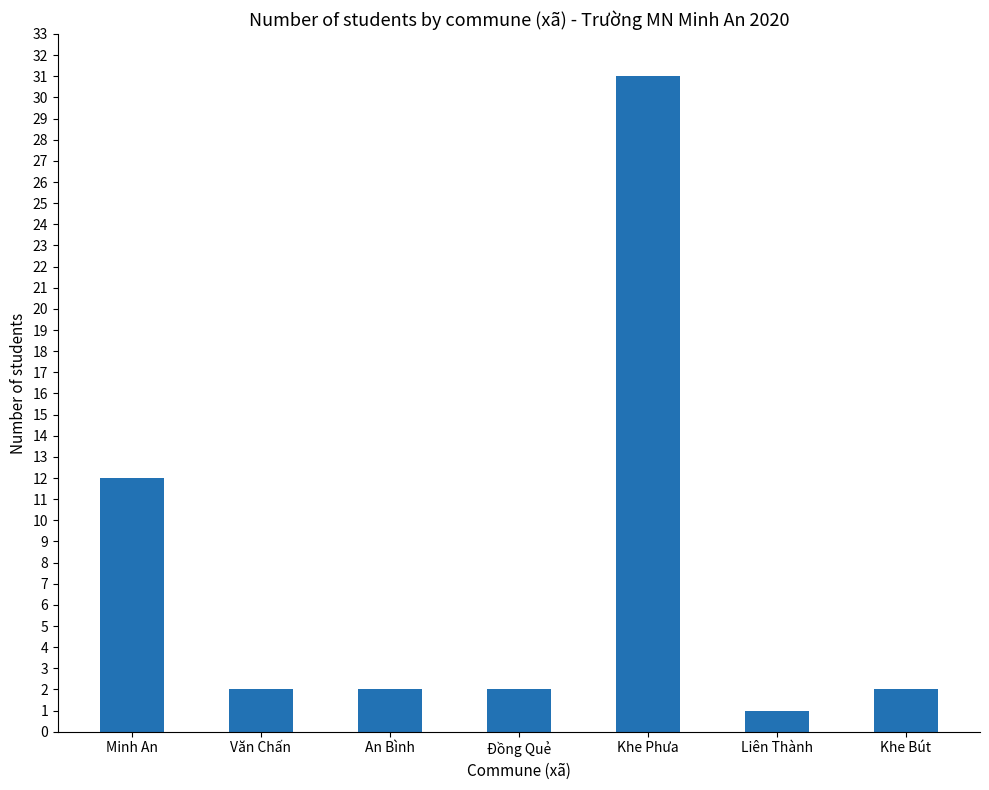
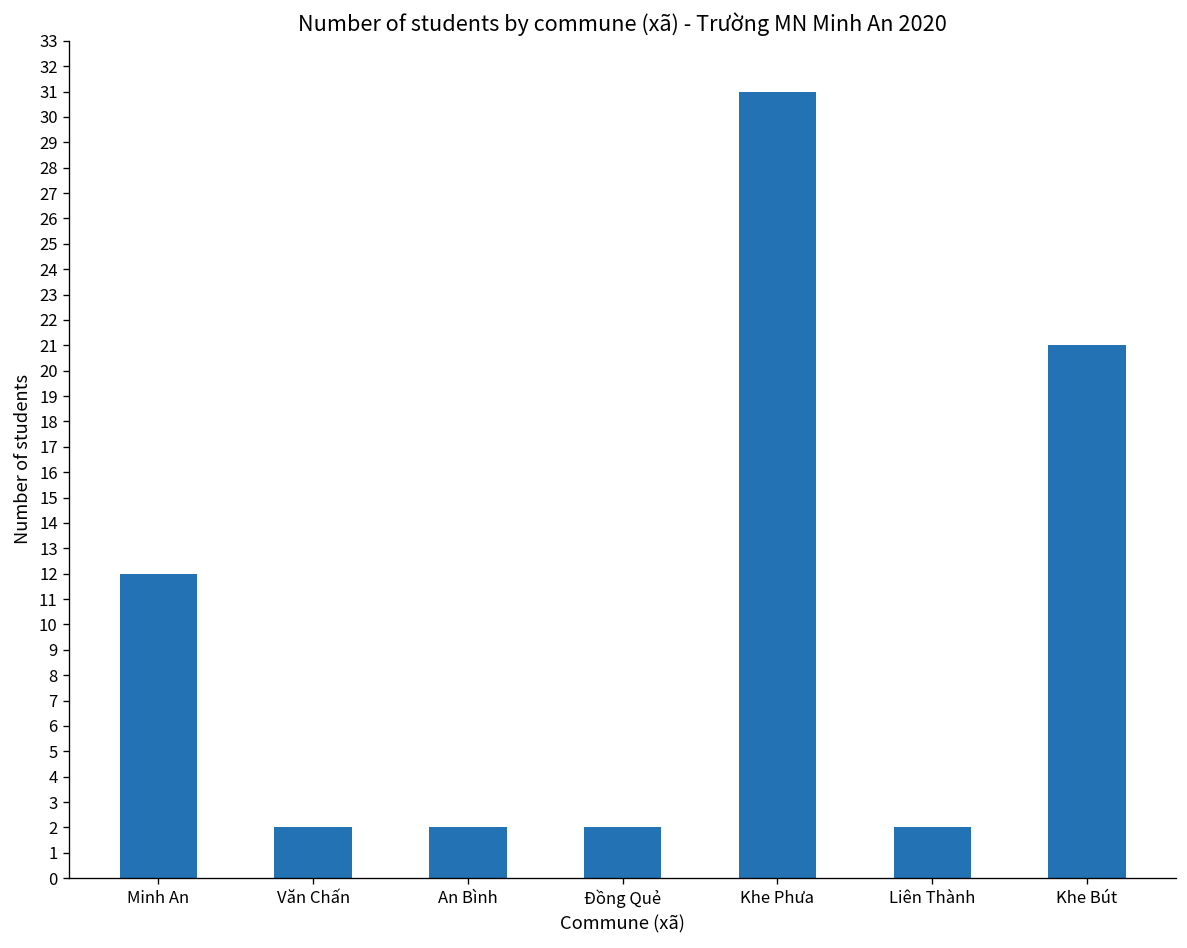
Liên Thành: 1 -> 2
Khe Bút: 2 -> 21
